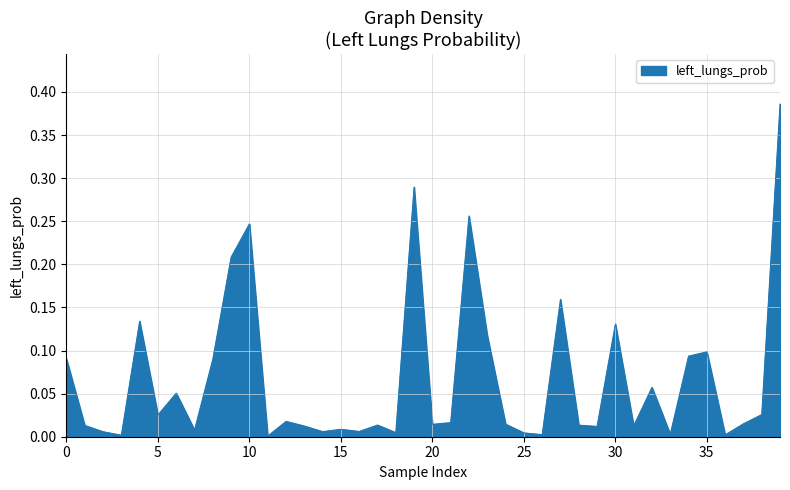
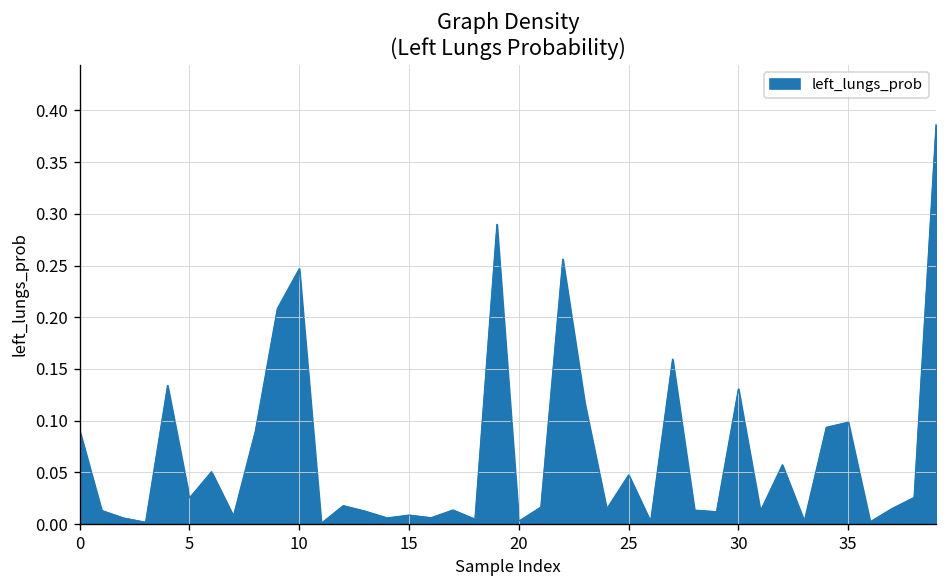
20: 0.01 -> 0.00
25: 0.00 -> 0.05
